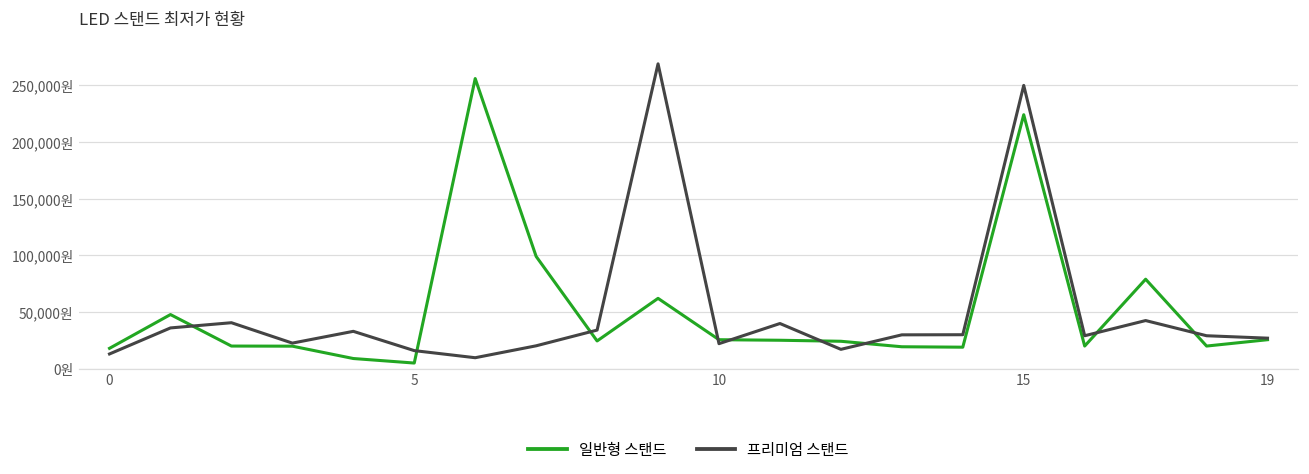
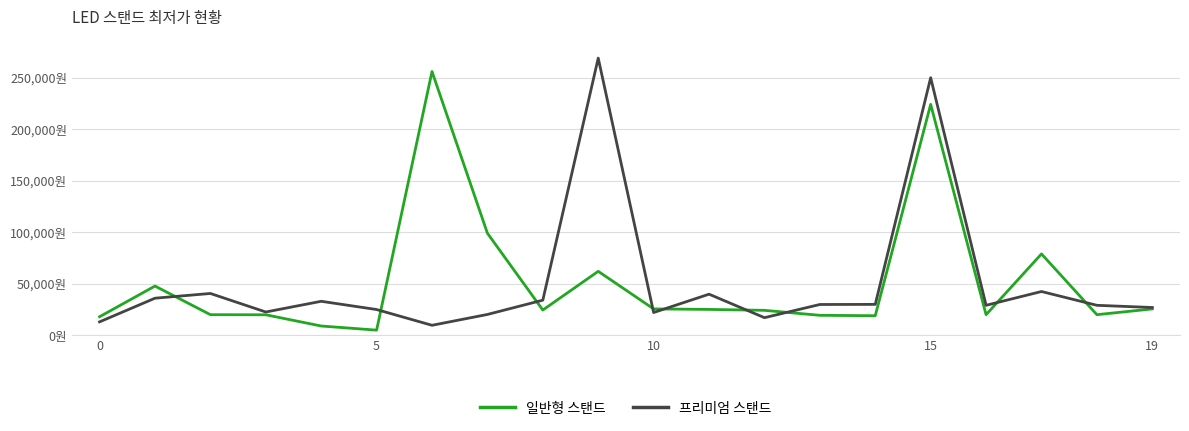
프리미엄 스탠드, 5: 16,000원 -> 25,000원
